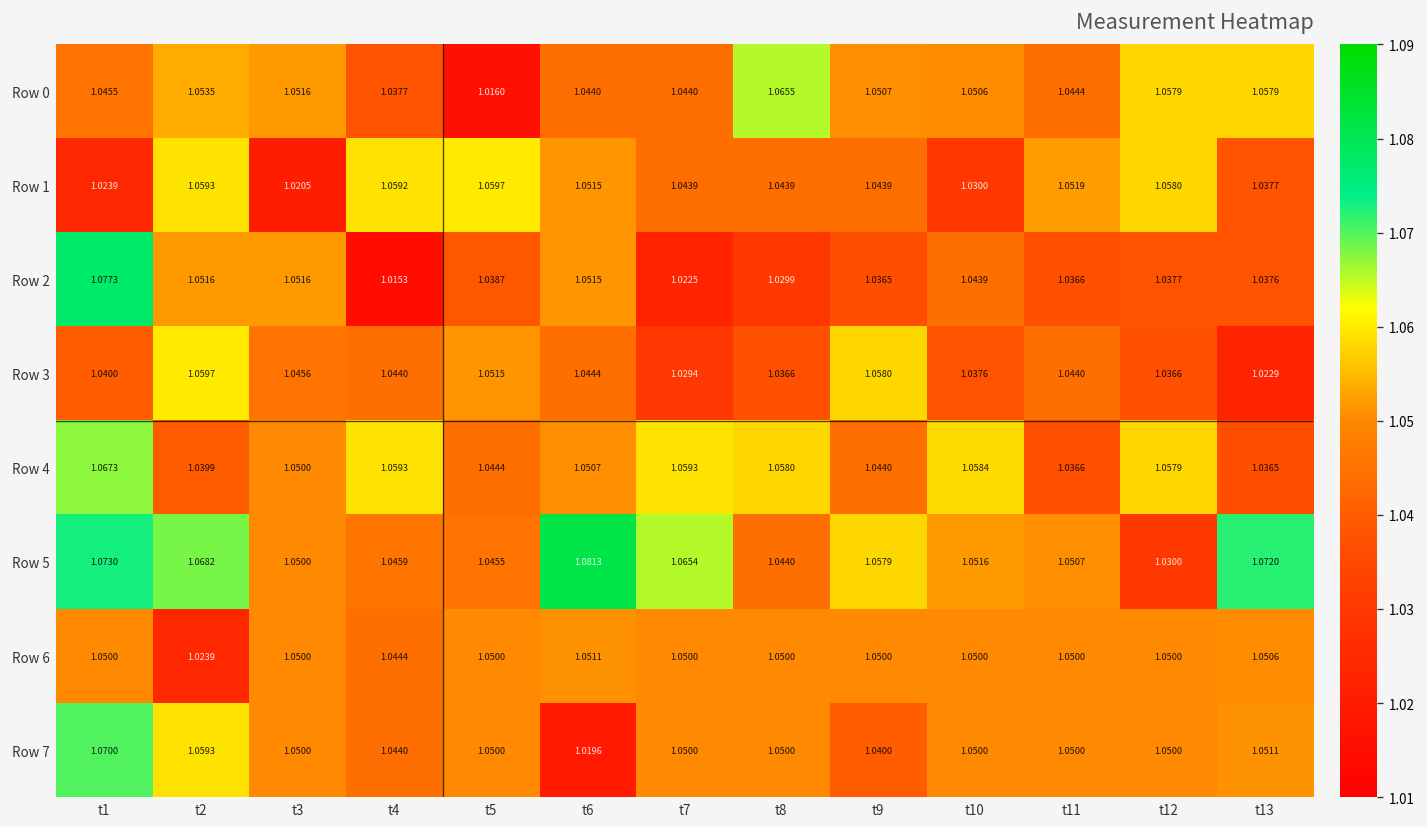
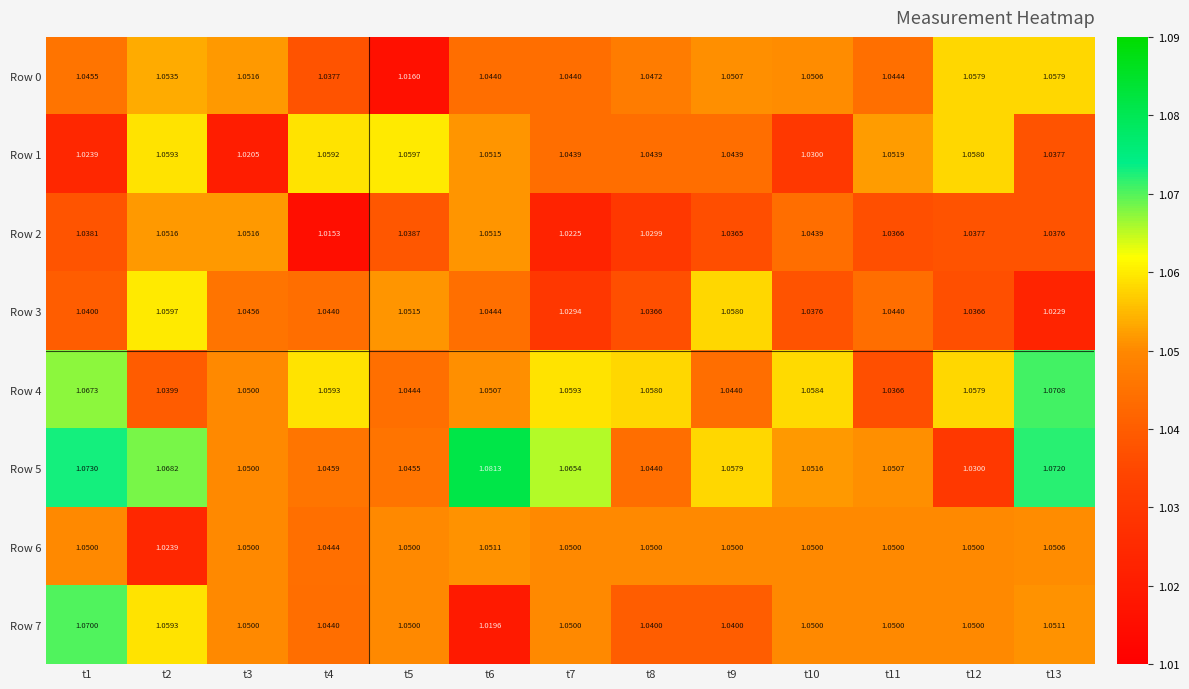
Row 0, t8: 1.0655 -> 1.0472
Row 2, t1: 1.0773 -> 1.0381
Row 4, t13: 1.0365 -> 1.0708
Row 7, t8: 1.0500 -> 1.0400
